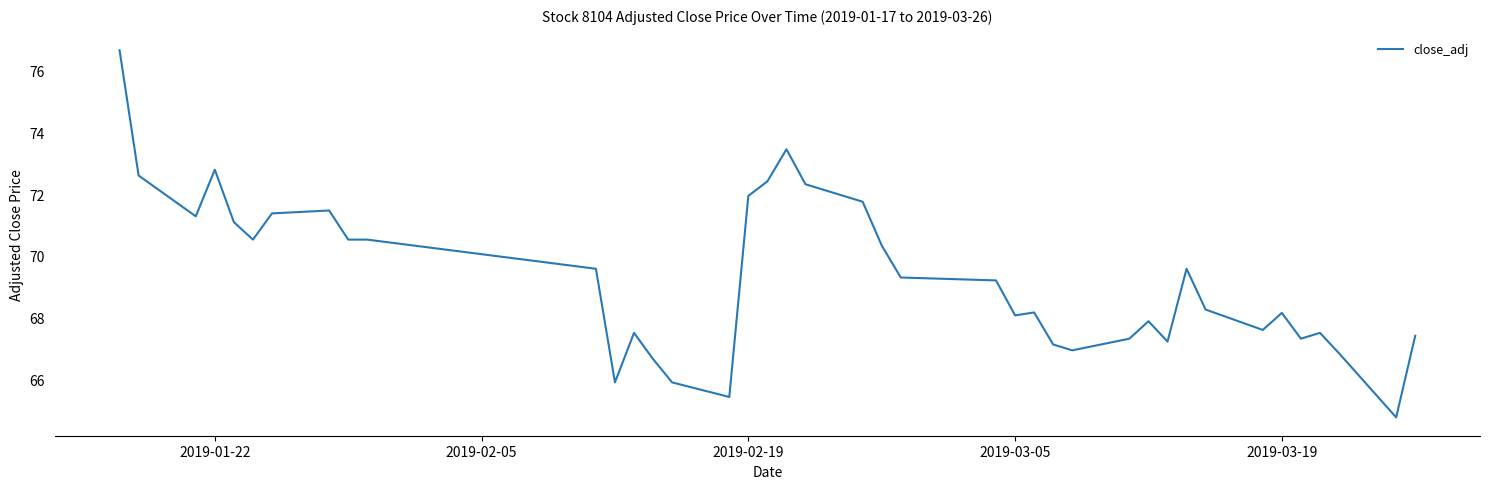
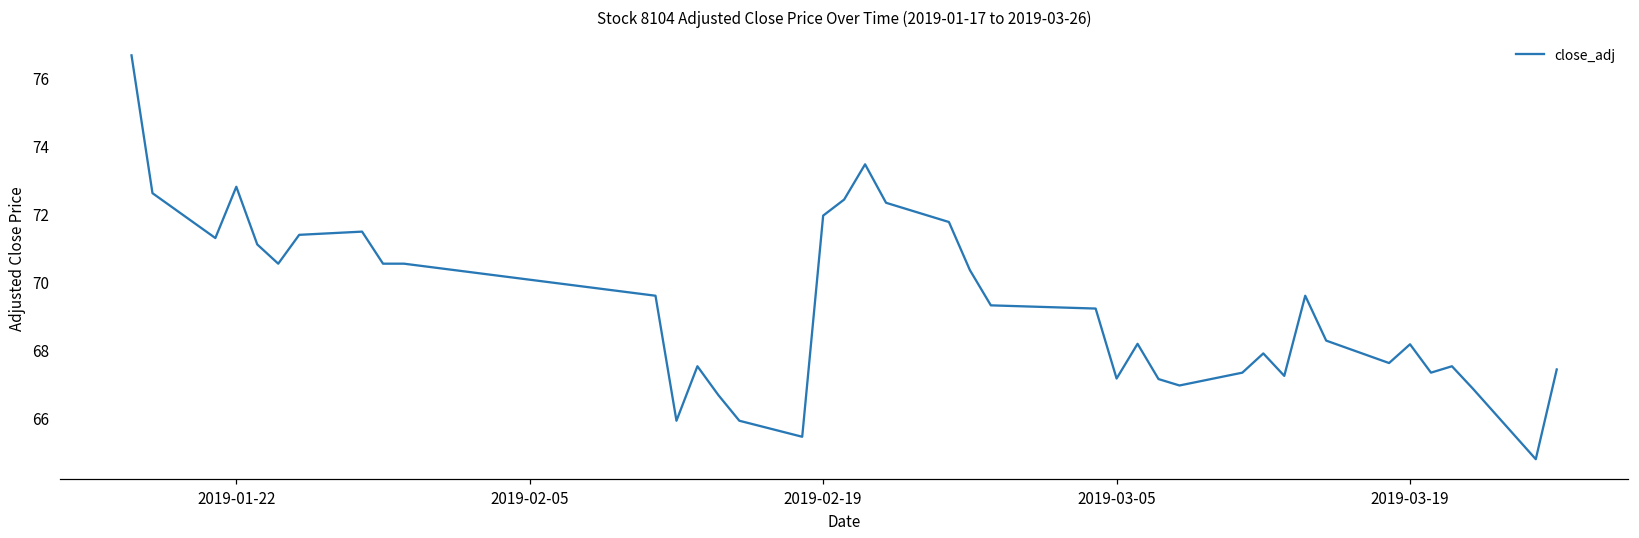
2019-03-05: 68.1 -> 67.2
